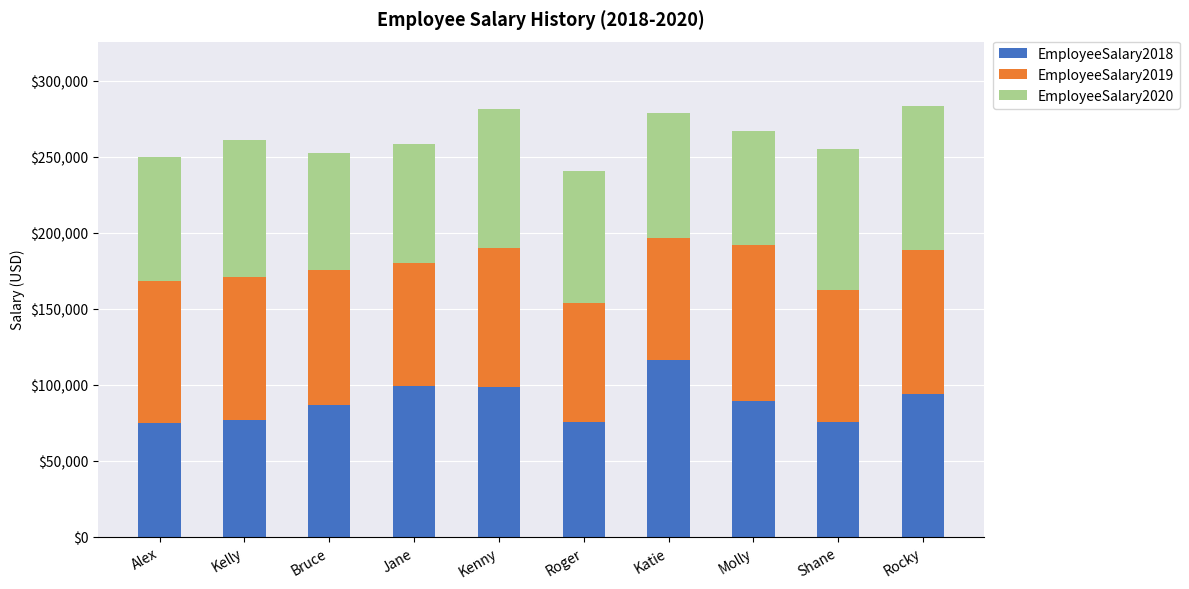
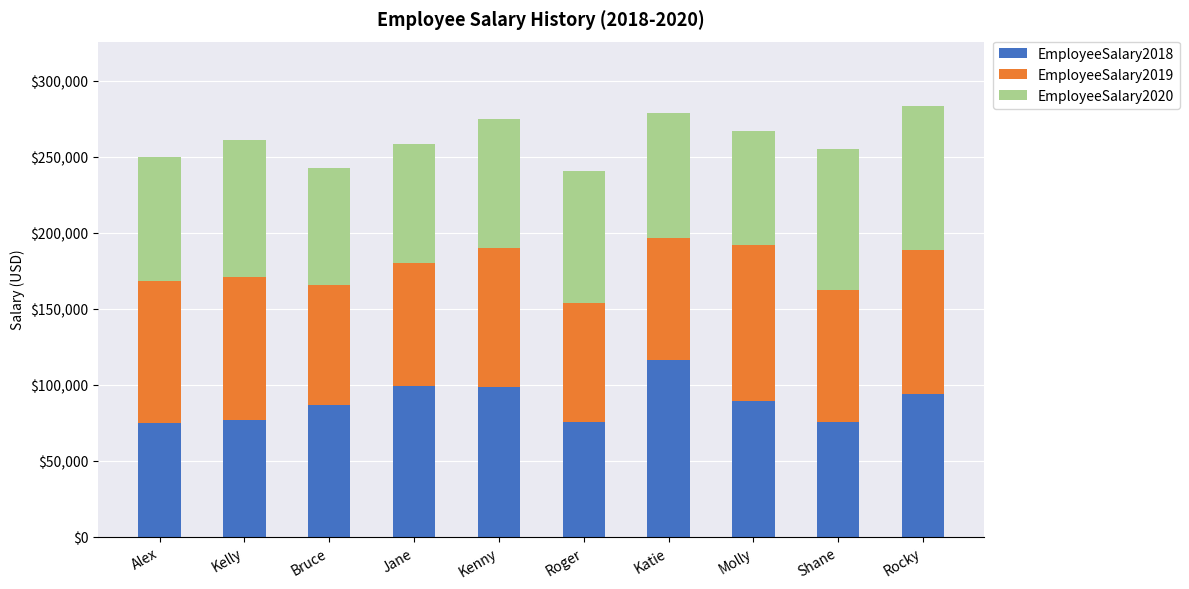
EmployeeSalary2019, Bruce: $89,000 -> $79,000
EmployeeSalary2020, Kenny: $91,000 -> $85,000
